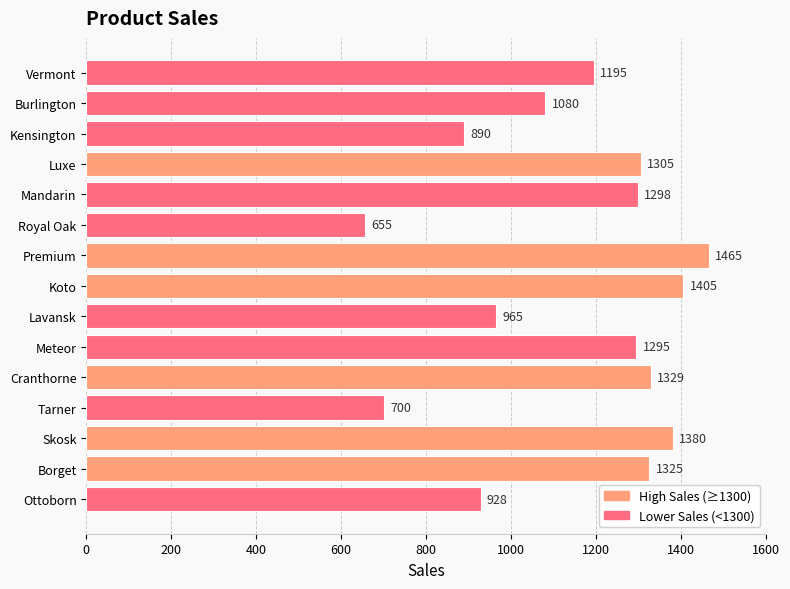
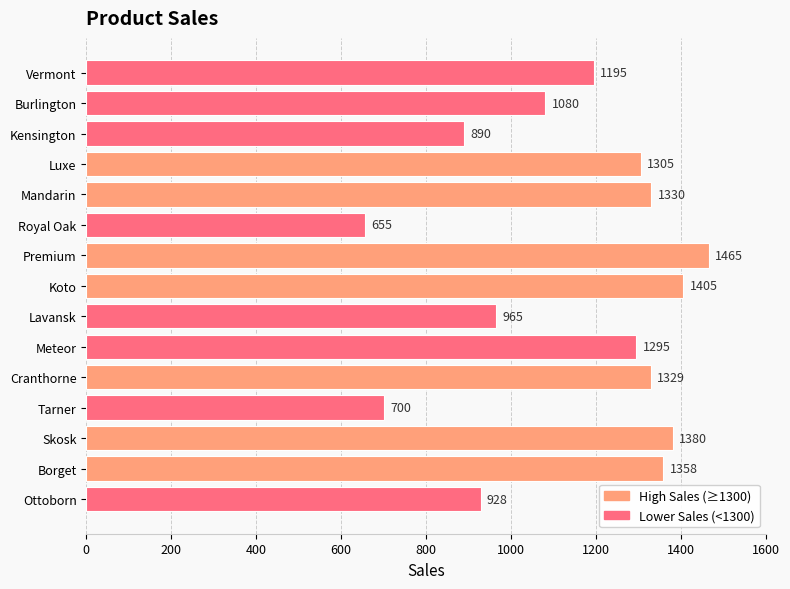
Mandarin: 1298 -> 1330
Borget: 1325 -> 1358
